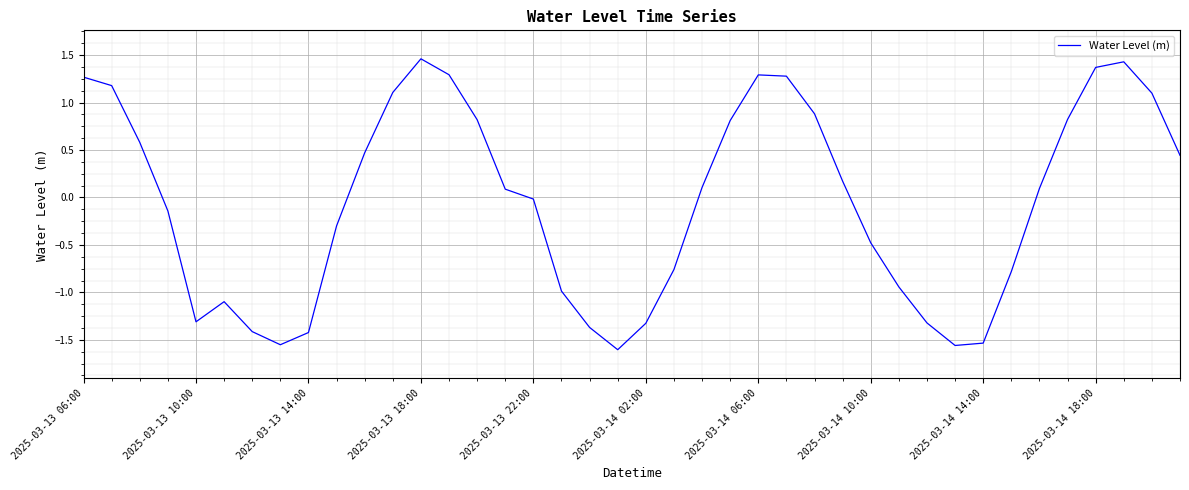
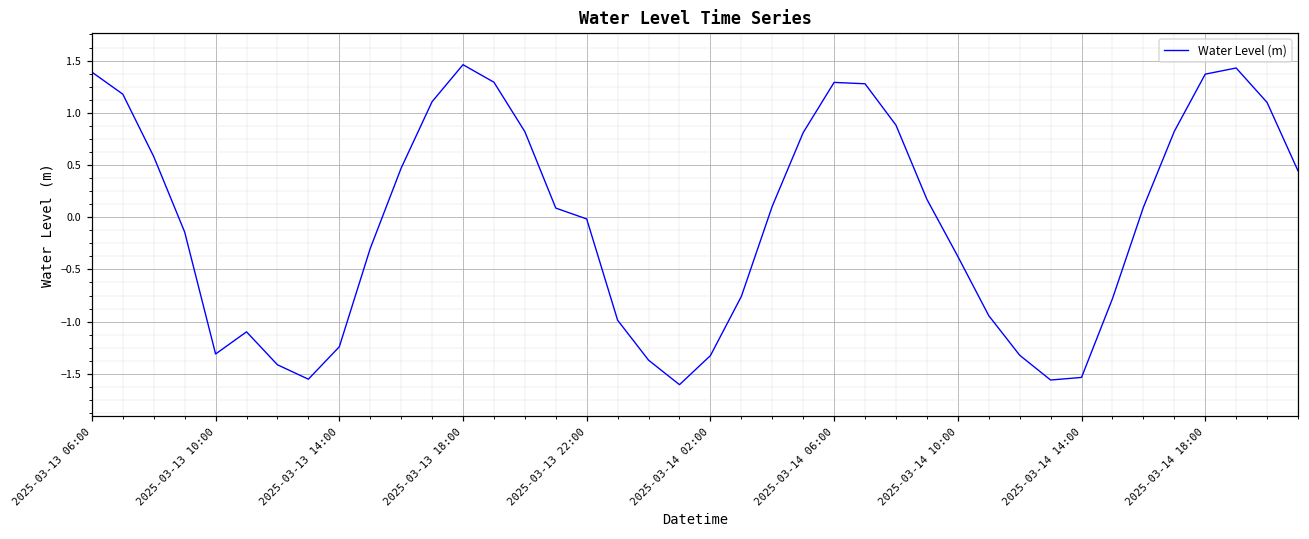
2025-03-13 06:00: 1.3 -> 1.4
2025-03-13 14:00: -1.4 -> -1.2
2025-03-14 10:00: -0.5 -> -0.4
